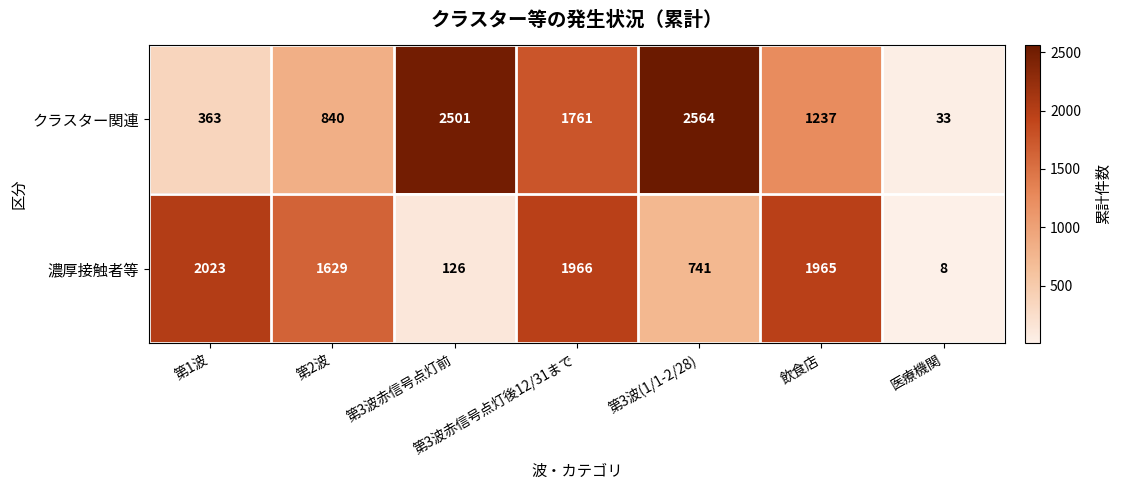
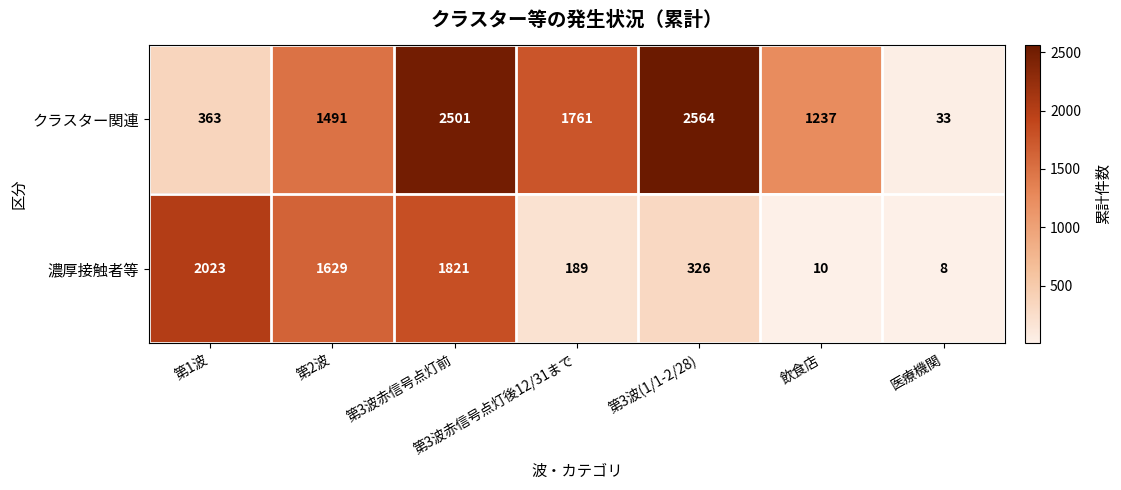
クラスター関連, 第2波: 840 -> 1491
濃厚接触者等, 第3波赤信号点灯前: 126 -> 1821
濃厚接触者等, 第3波赤信号点灯後12/31まで: 1966 -> 189
濃厚接触者等, 第3波(1/1-2/28): 741 -> 326
濃厚接触者等, 飲食店: 1965 -> 10
